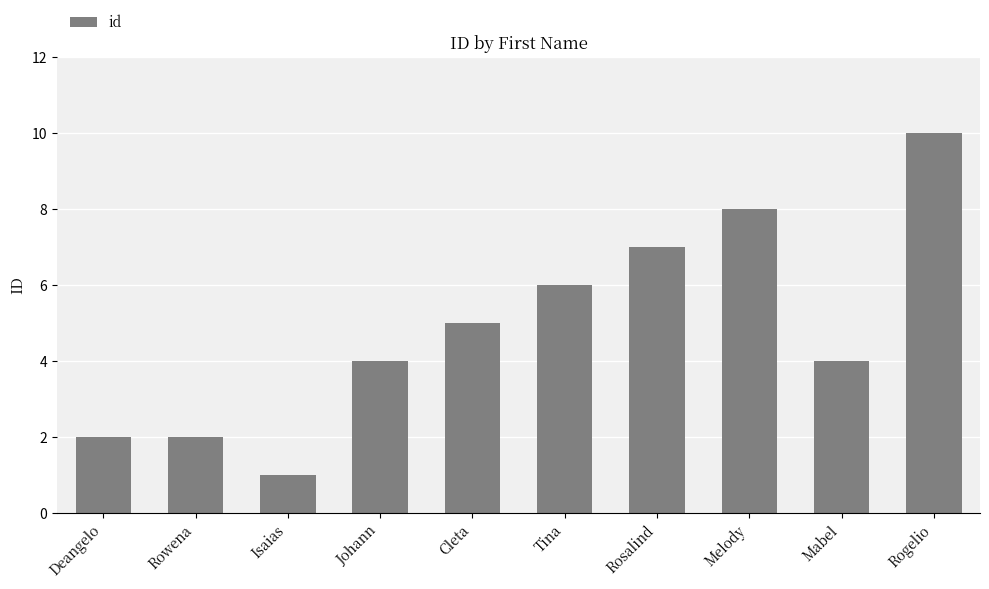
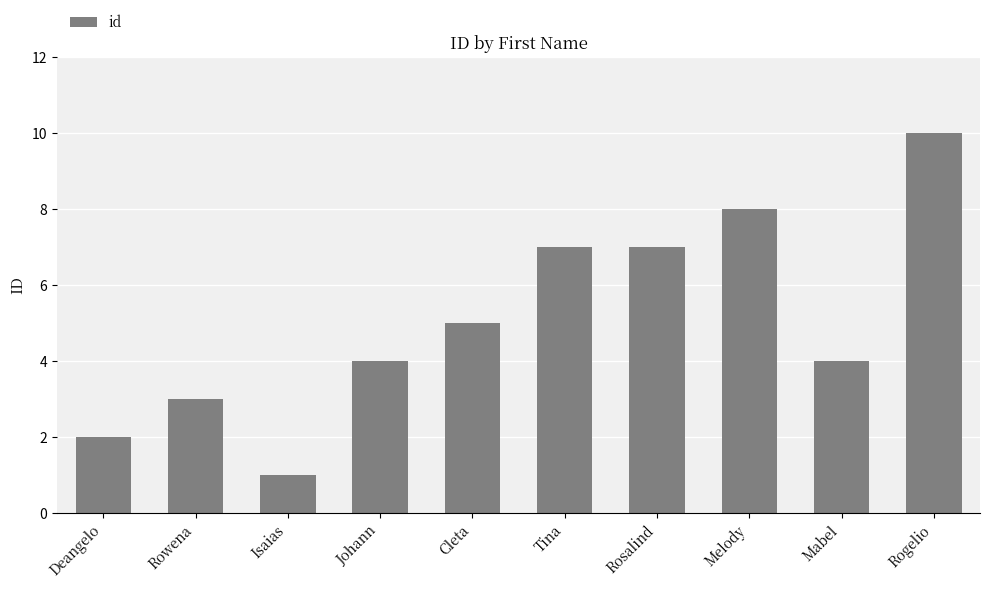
Rowena: 2 -> 3
Tina: 6 -> 7
